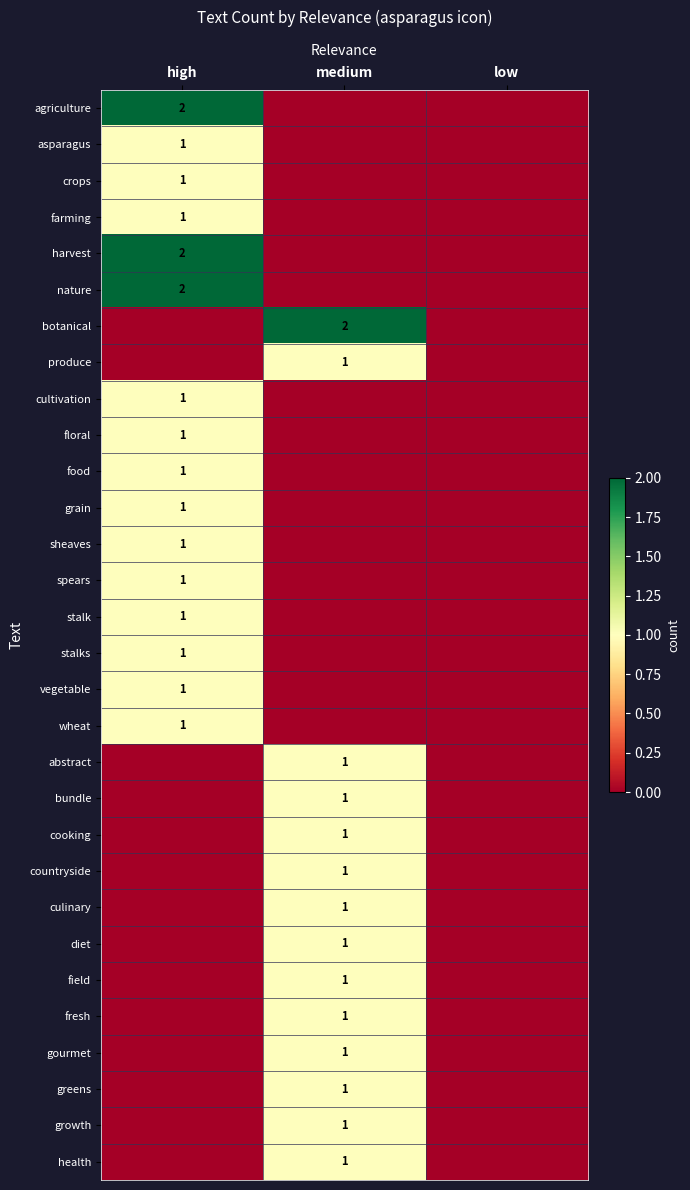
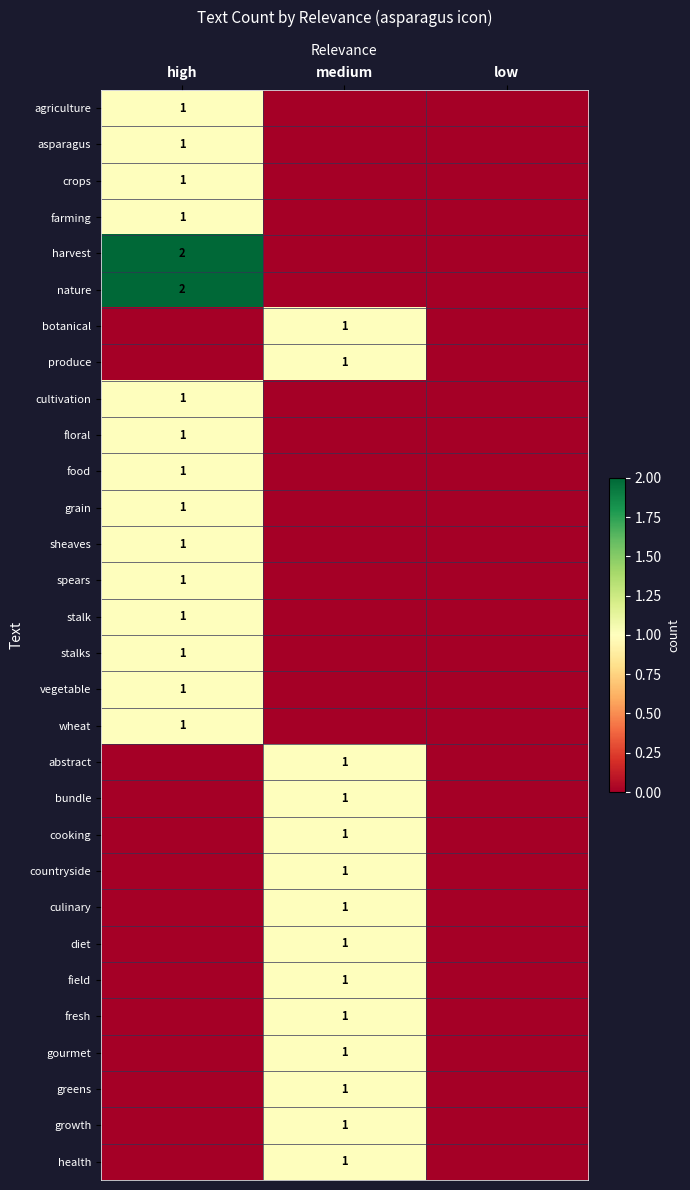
agriculture, high: 2 -> 1
botanical, medium: 2 -> 1
